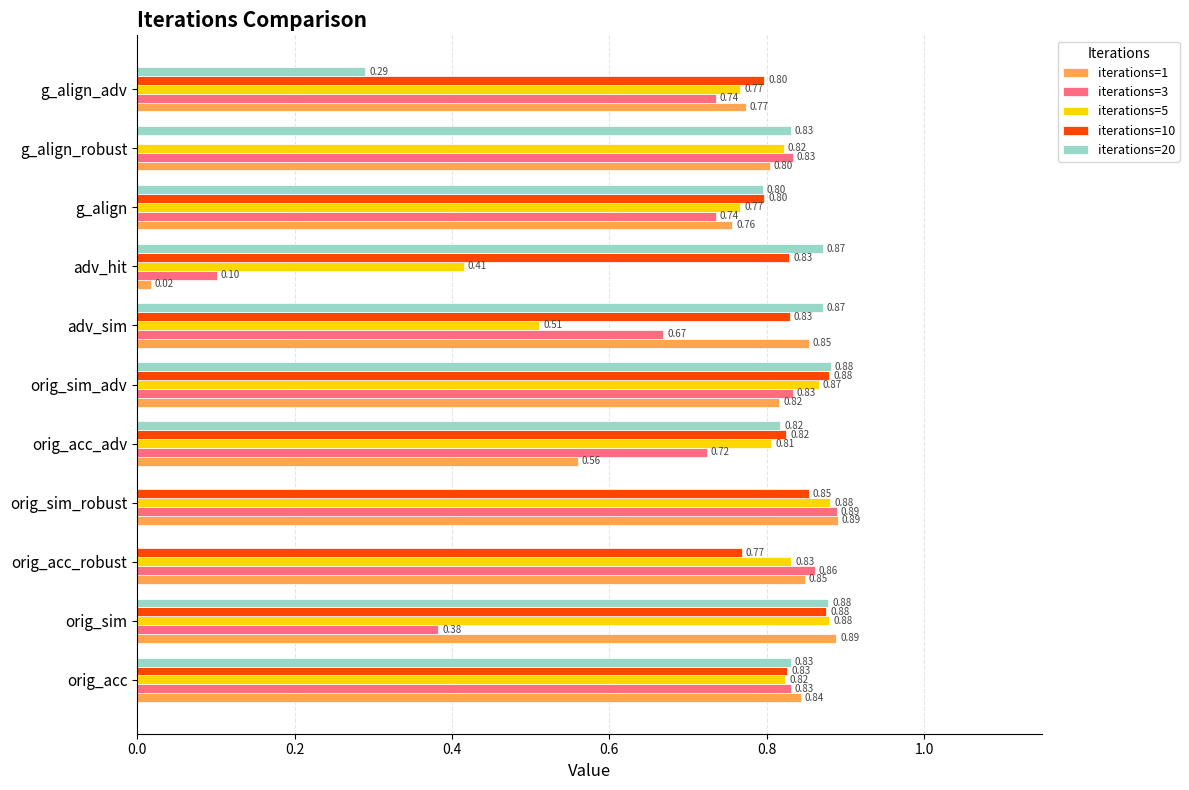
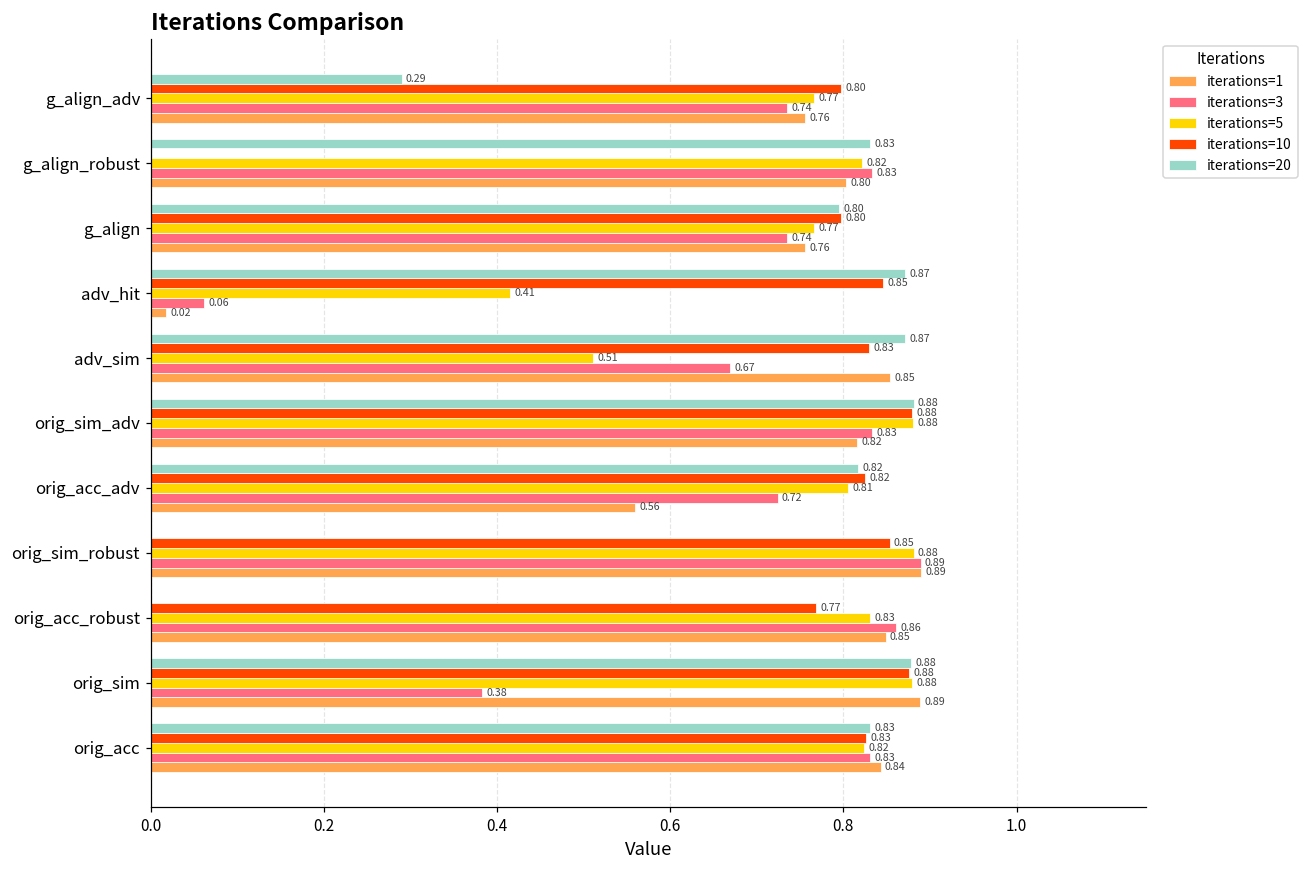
iterations=1, g_align_adv: 0.77 -> 0.76
iterations=10, adv_hit: 0.83 -> 0.85
iterations=3, adv_hit: 0.10 -> 0.06
iterations=5, orig_sim_adv: 0.87 -> 0.88
